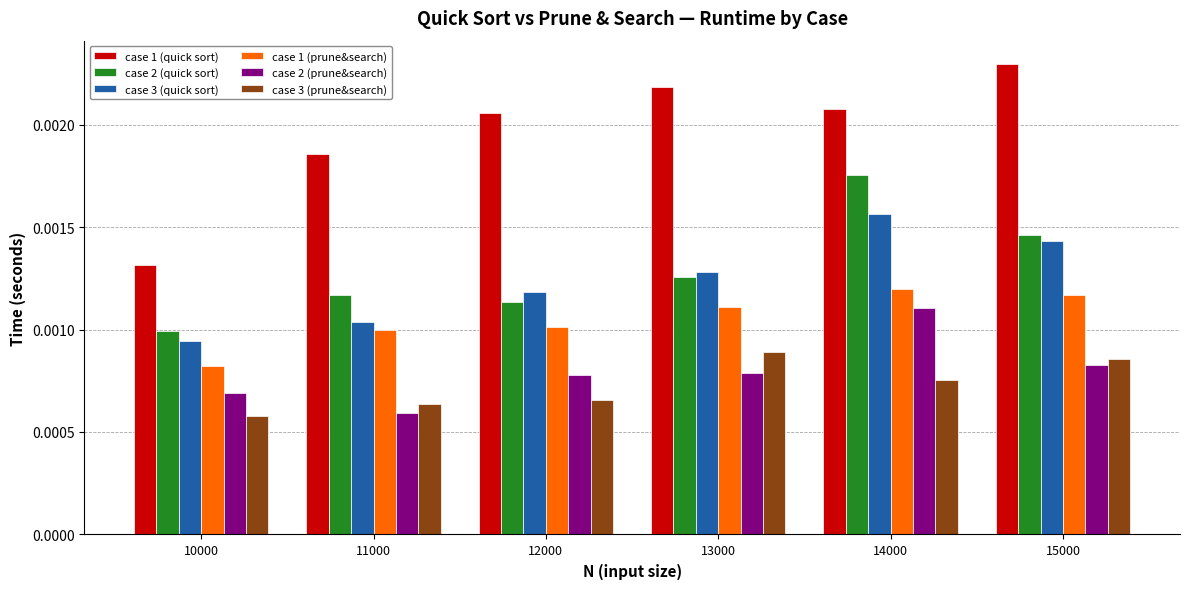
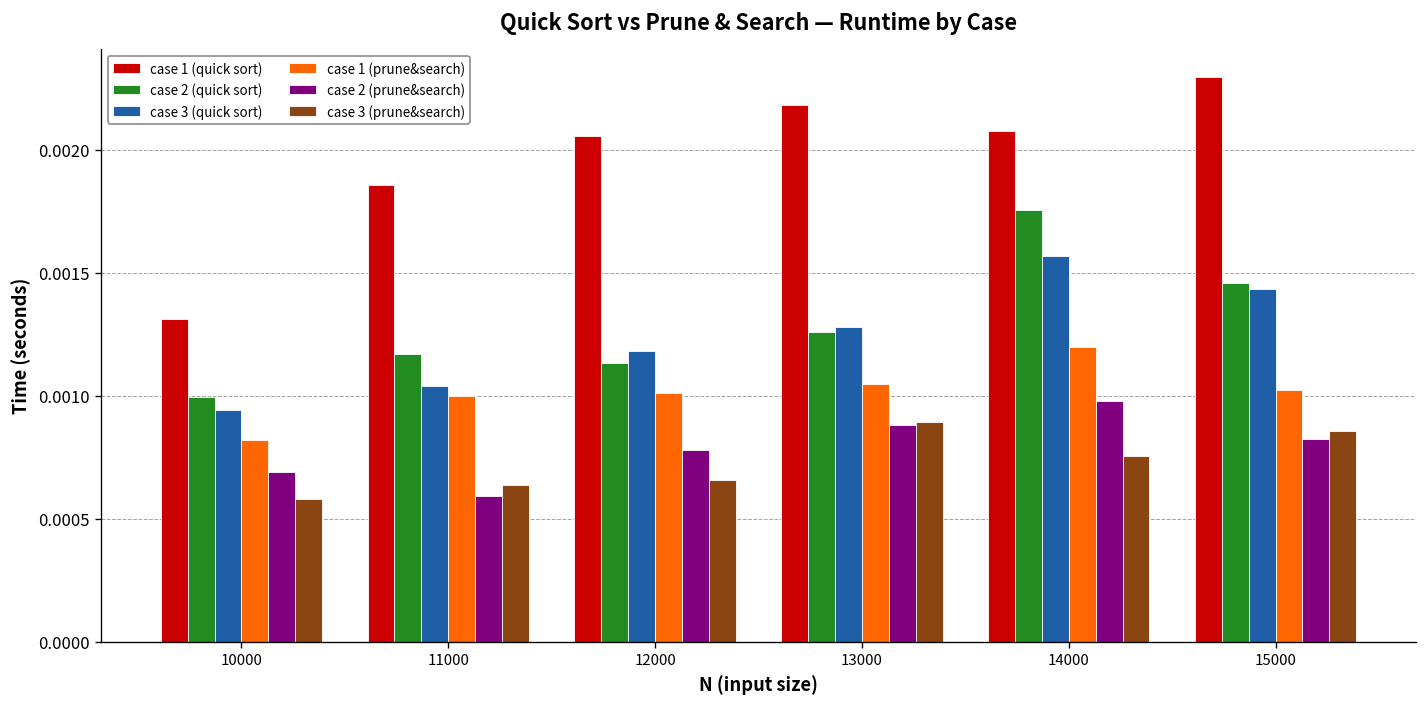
case 1 (prune&search), 13000: 0.00111 -> 0.00105
case 2 (prune&search), 13000: 0.00079 -> 0.00088
case 2 (prune&search), 14000: 0.00111 -> 0.00098
case 1 (prune&search), 15000: 0.00117 -> 0.00102
